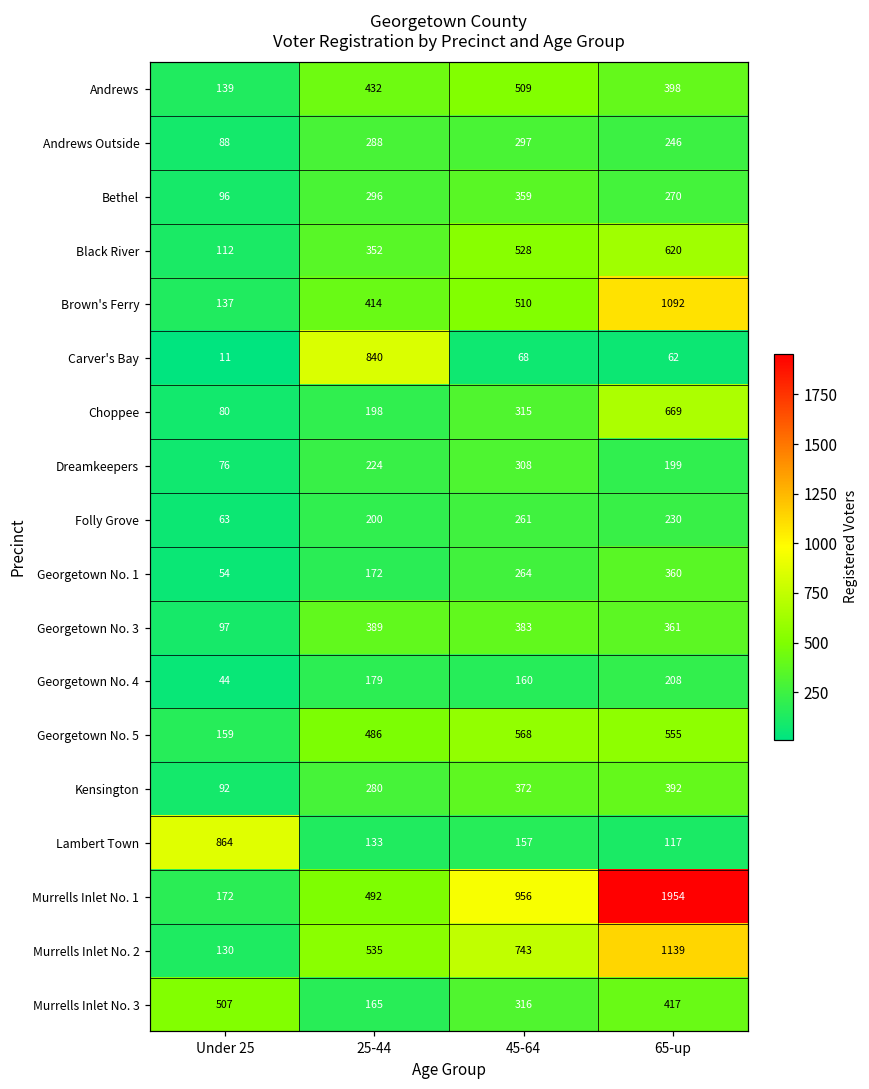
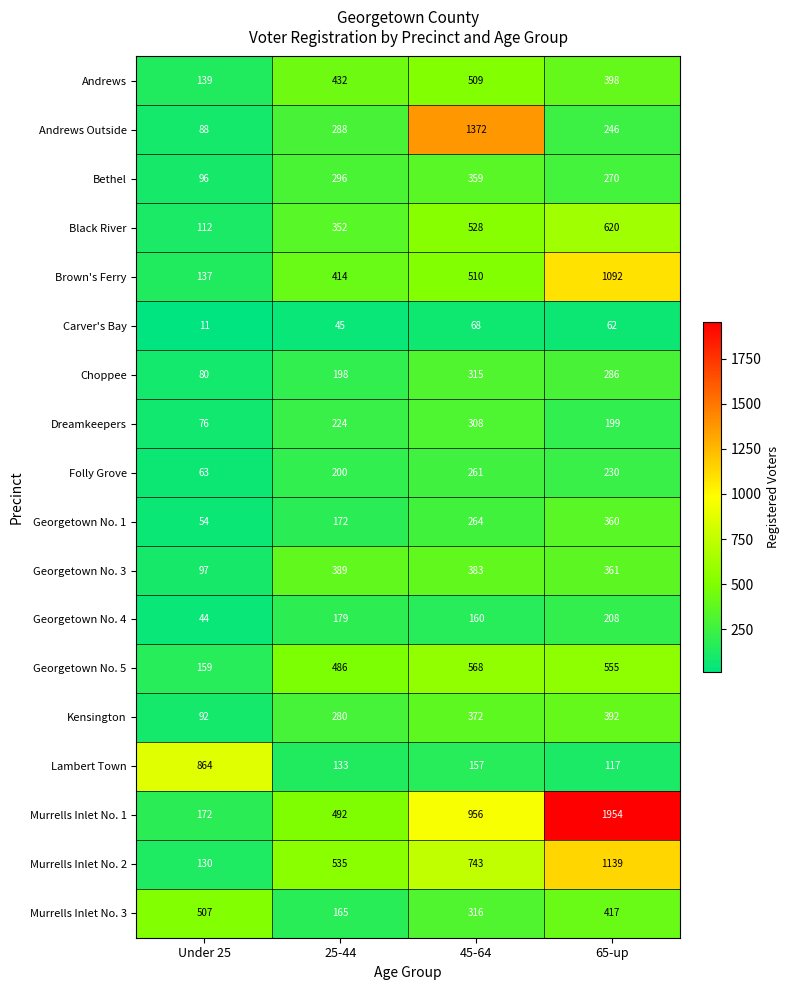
Andrews Outside, 45-64: 297 -> 1372
Carver's Bay, 25-44: 840 -> 45
Choppee, 65-up: 669 -> 286
